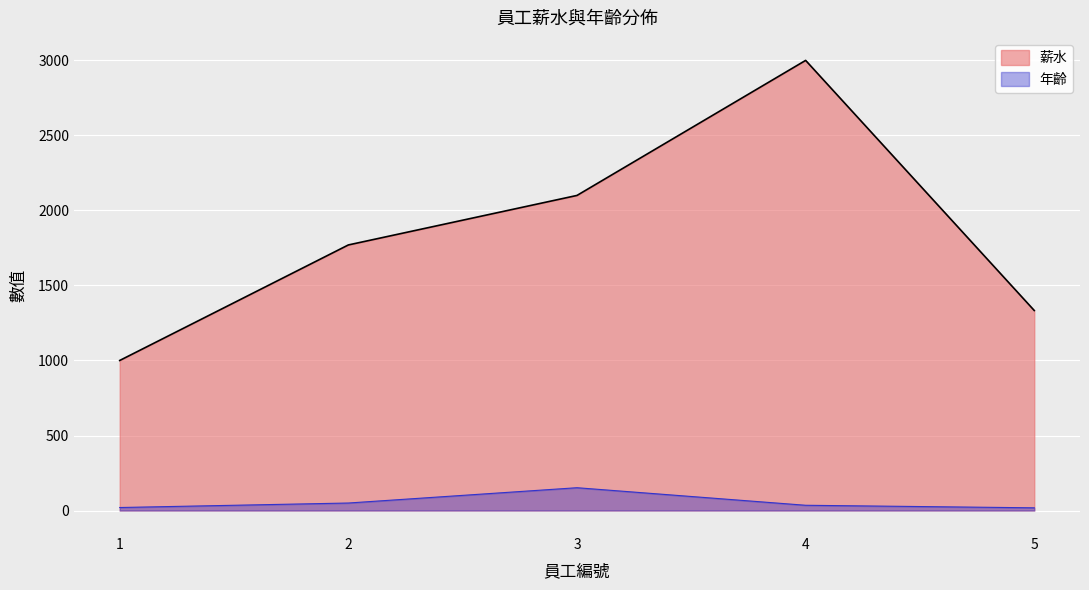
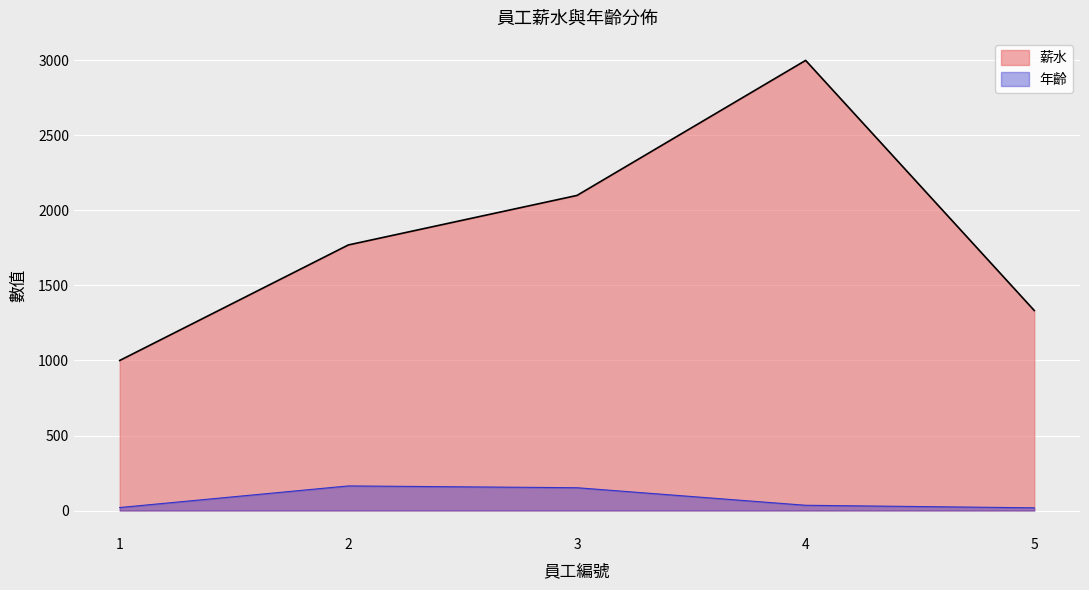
年齡, 2: 50 -> 160
